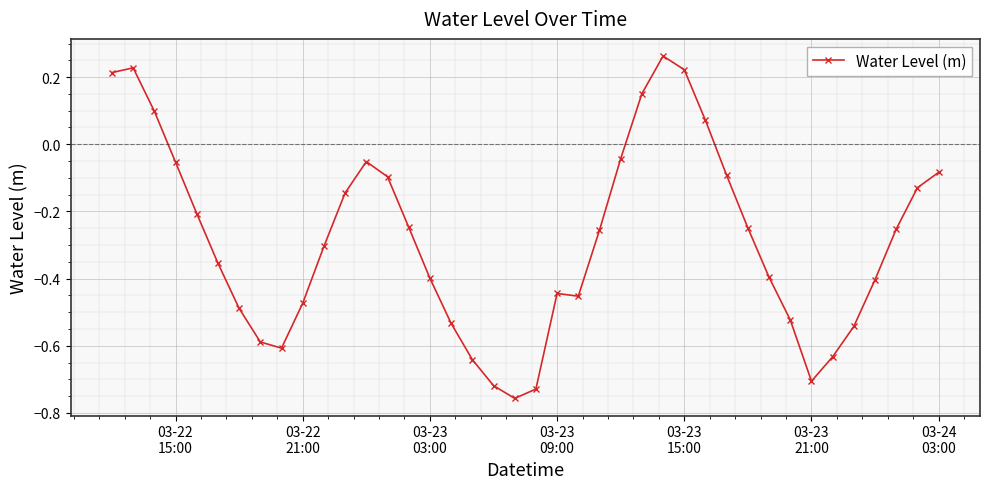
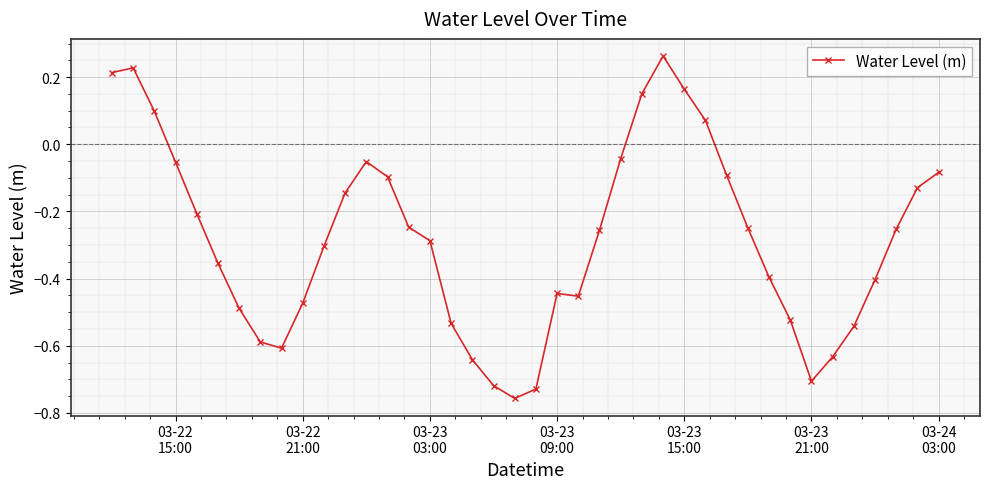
03-23 03:00: -0.40 -> -0.29
03-23 15:00: 0.22 -> 0.16
